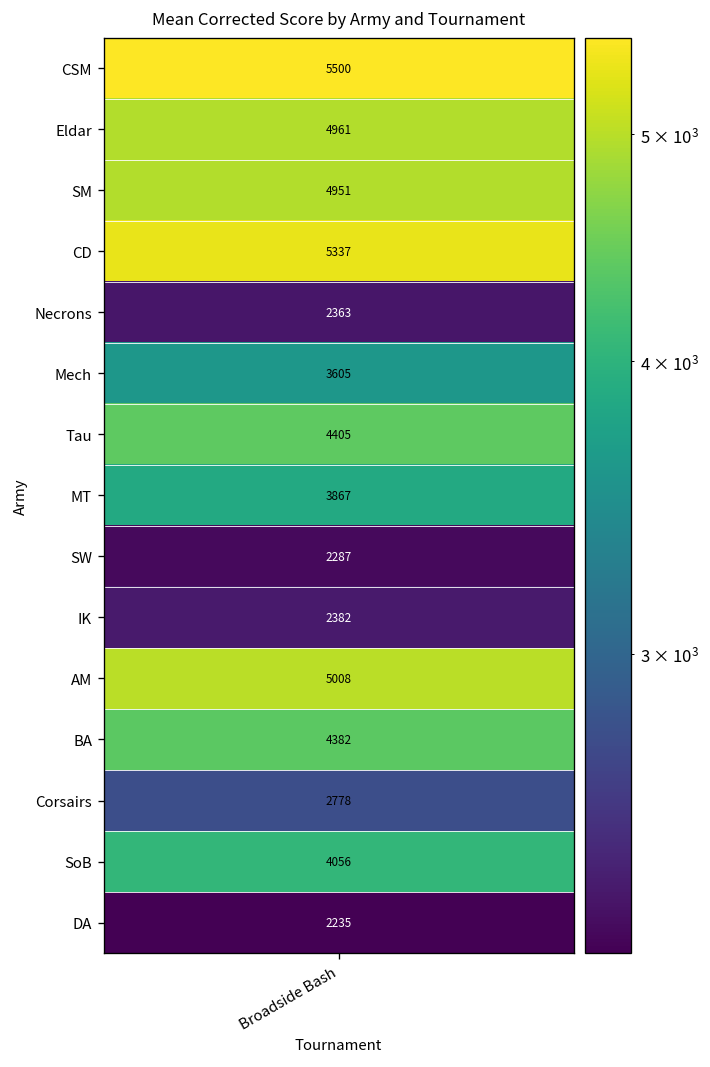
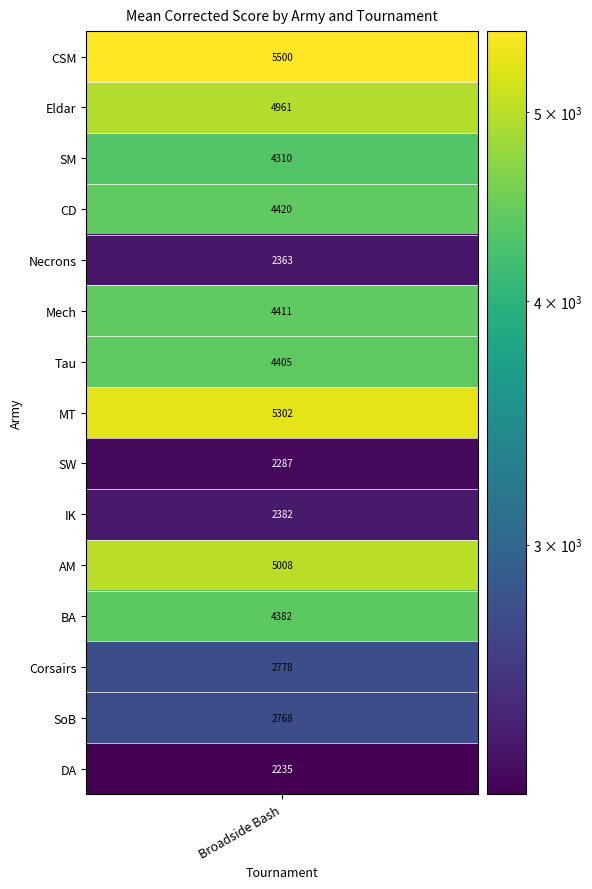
SM, Broadside Bash: 4951 -> 4310
CD, Broadside Bash: 5337 -> 4420
Mech, Broadside Bash: 3605 -> 4411
MT, Broadside Bash: 3867 -> 5302
SoB, Broadside Bash: 4056 -> 2768
